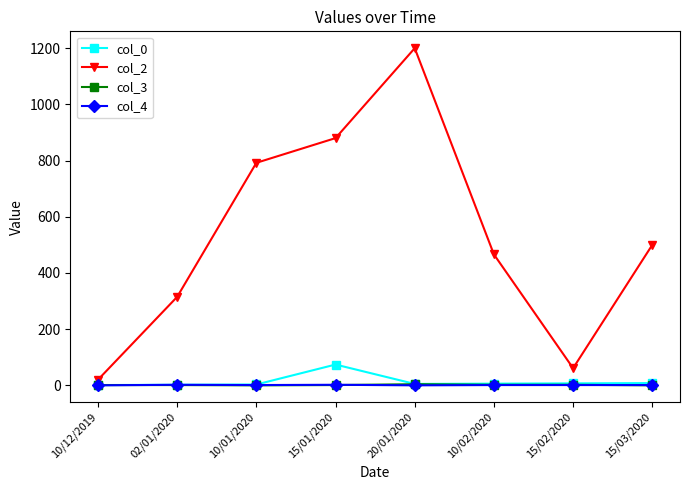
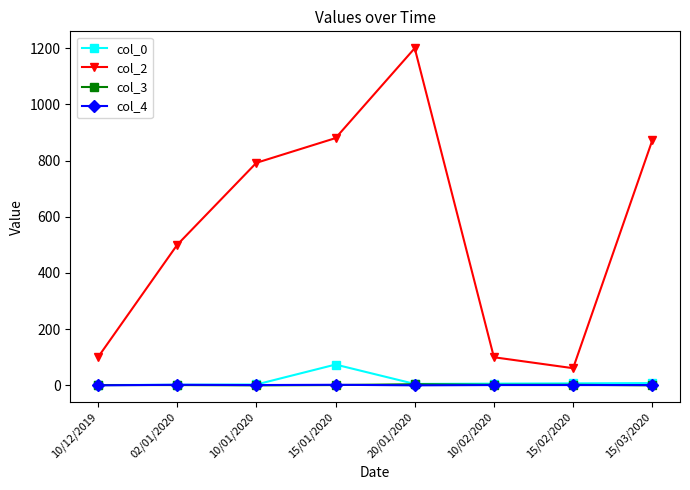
col_2, 10/12/2019: 20 -> 100
col_2, 02/01/2020: 320 -> 500
col_2, 10/02/2020: 470 -> 100
col_2, 15/03/2020: 500 -> 870
